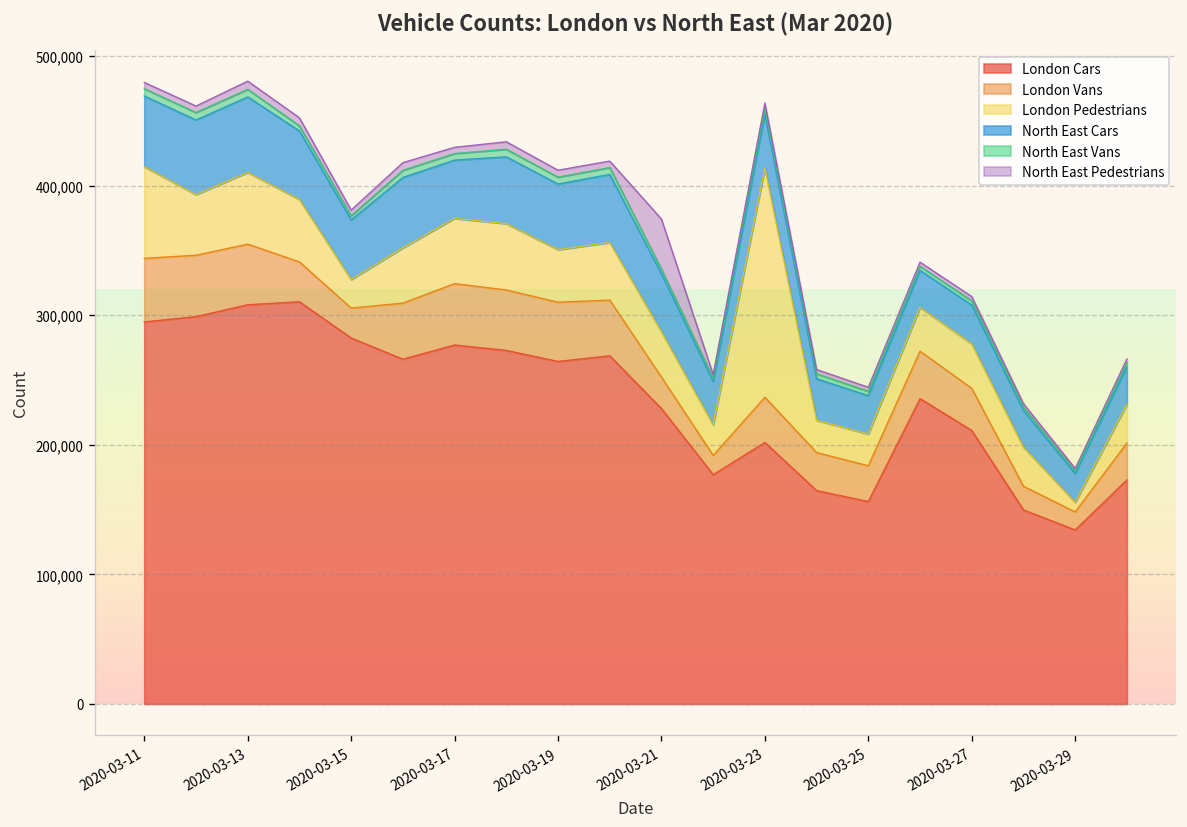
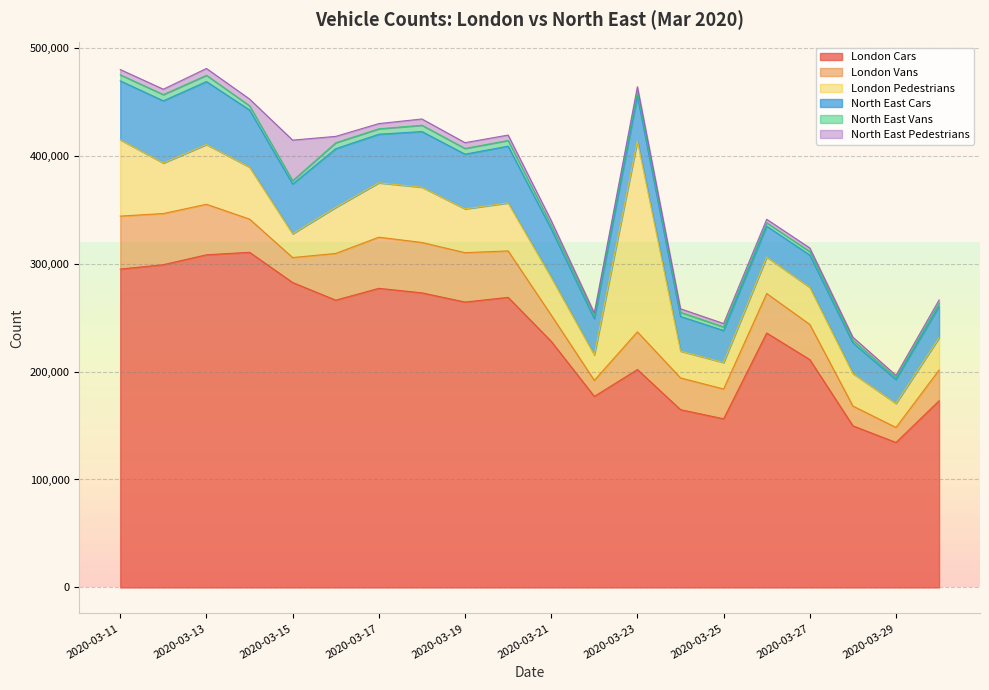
North East Pedestrians, 2020-03-15: 4,000 -> 38,000
North East Pedestrians, 2020-03-21: 39,000 -> 4,000
London Pedestrians, 2020-03-29: 7,000 -> 22,000
